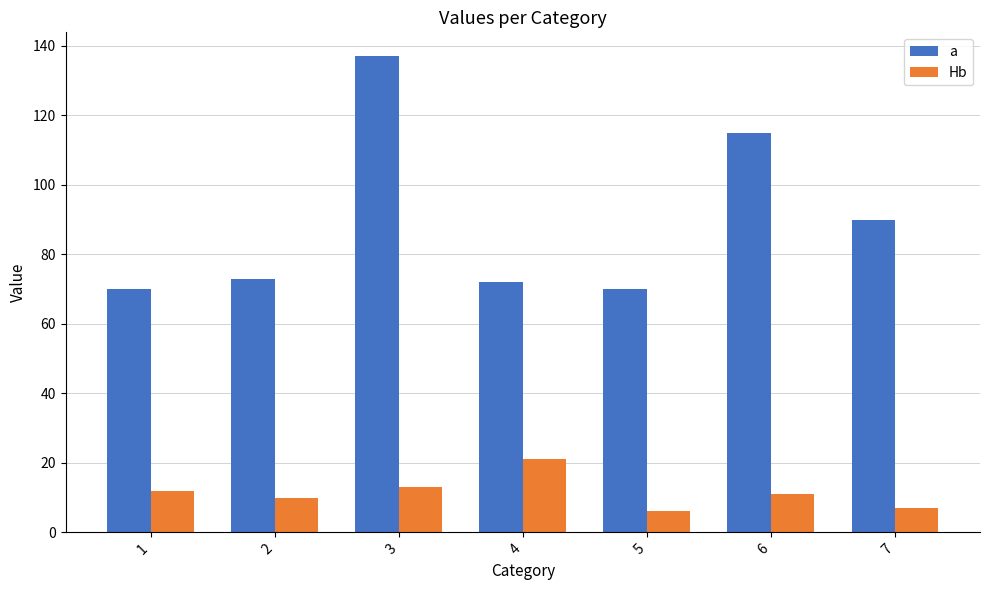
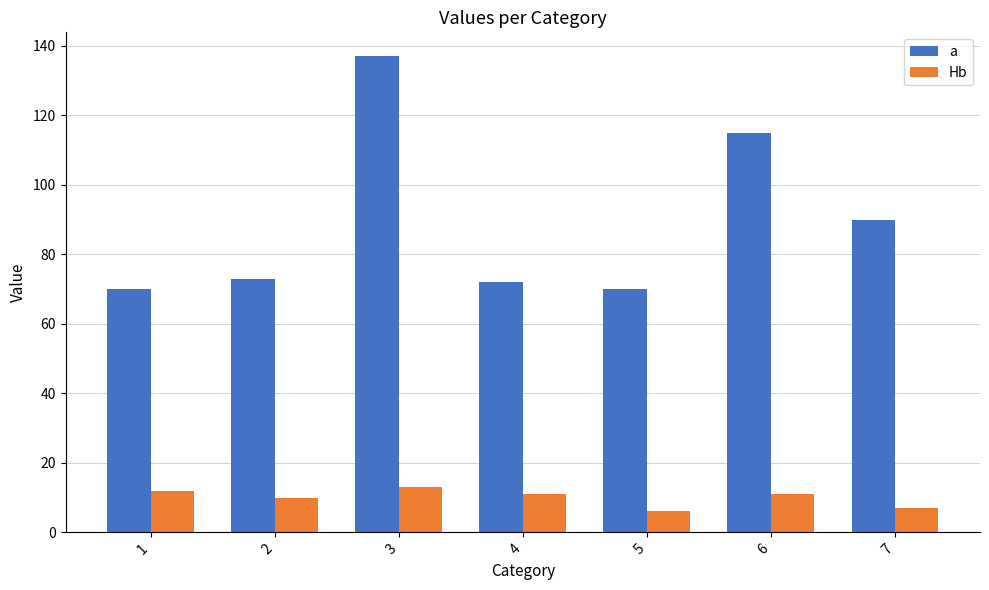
Hb, 4: 21 -> 11
